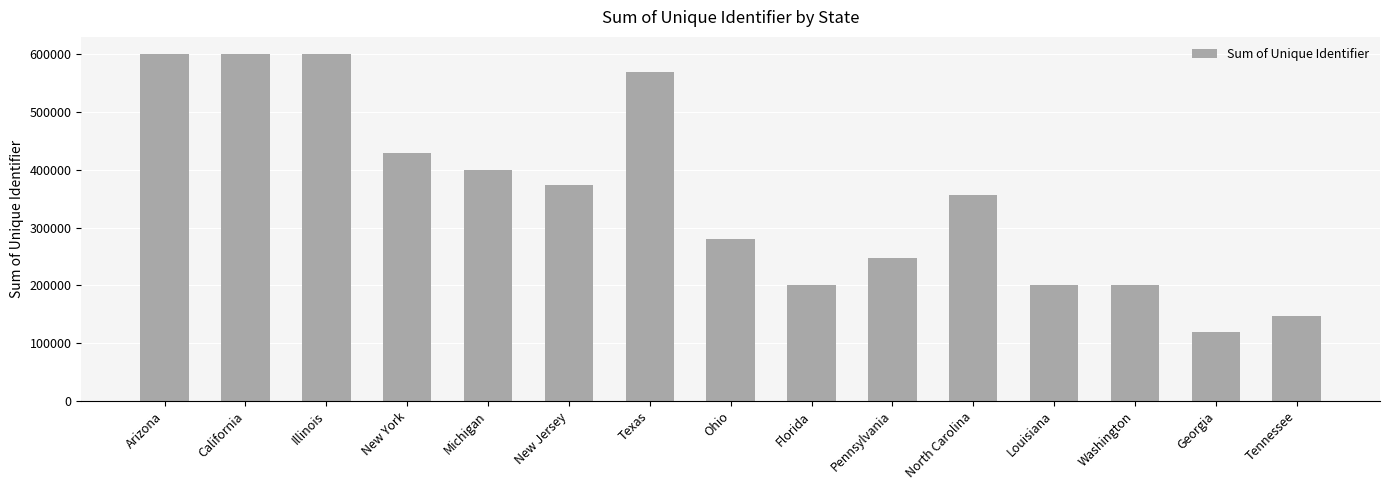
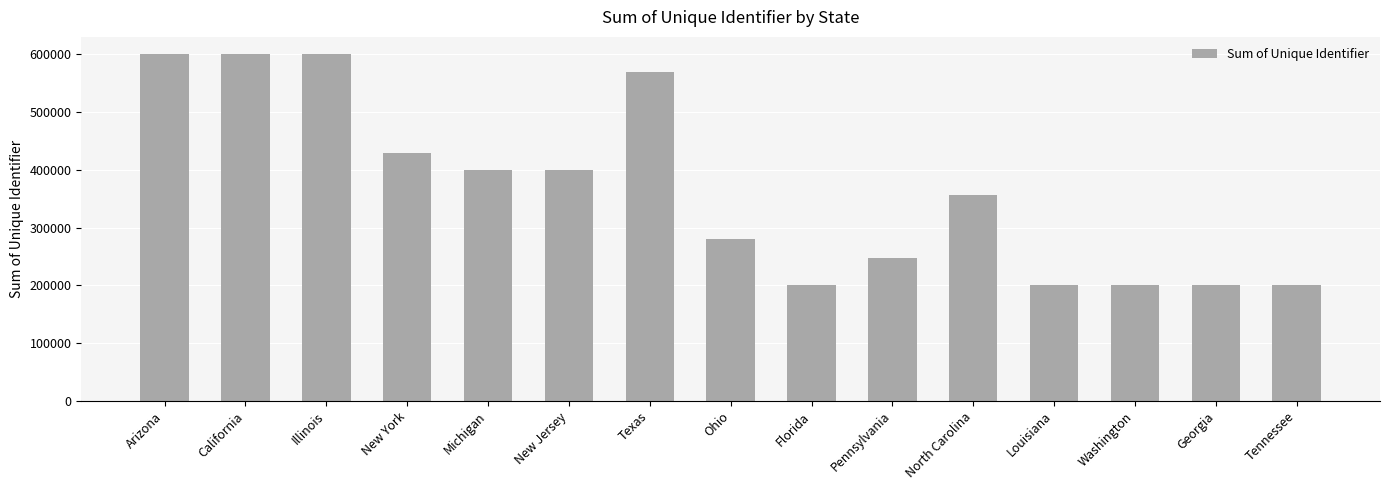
New Jersey: 370000 -> 400000
Georgia: 120000 -> 200000
Tennessee: 150000 -> 200000
